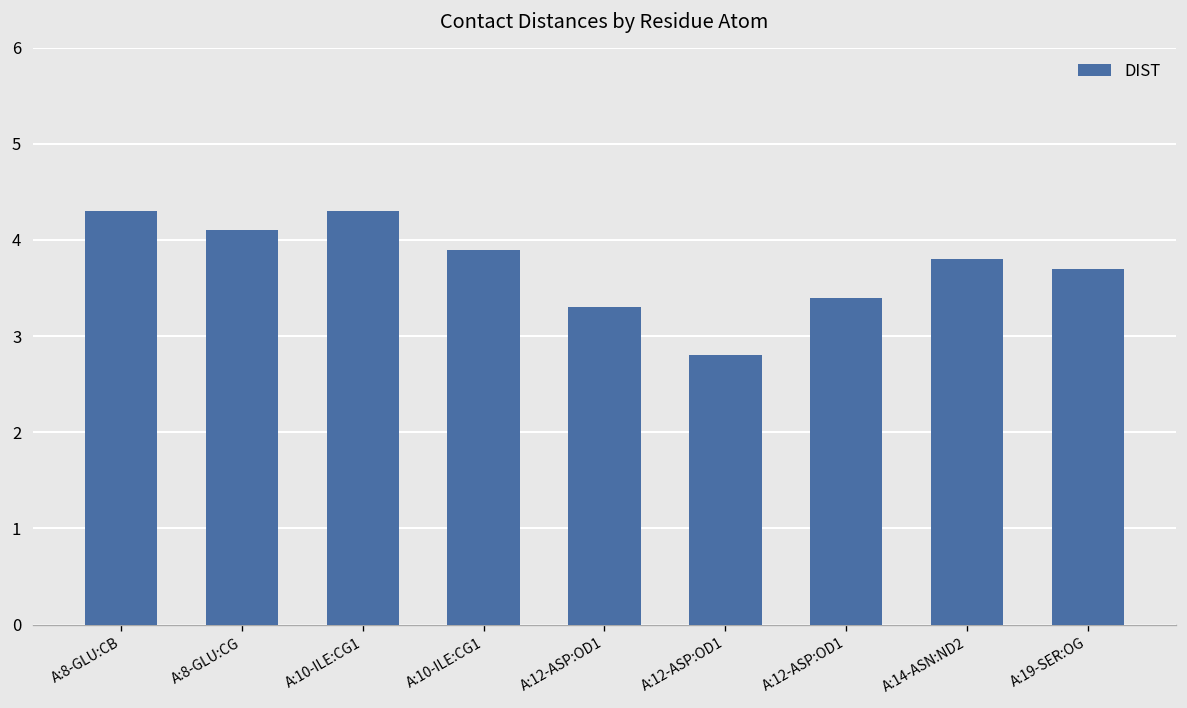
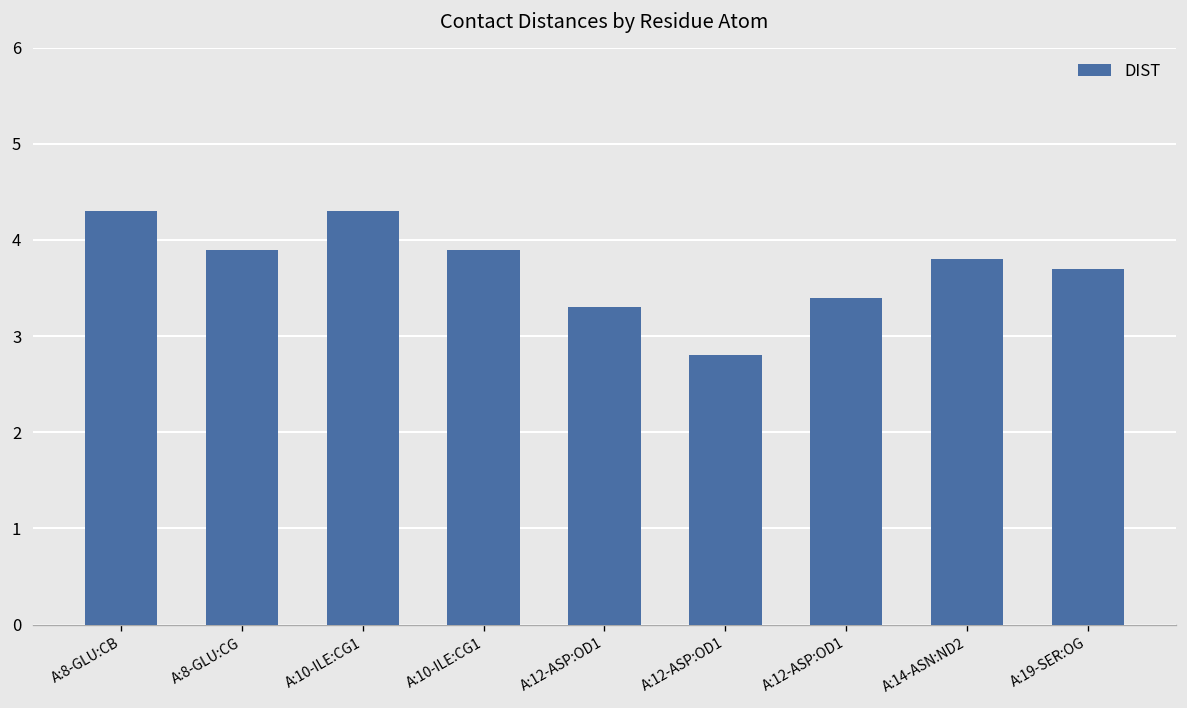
A:8-GLU:CG: 4.1 -> 3.9
